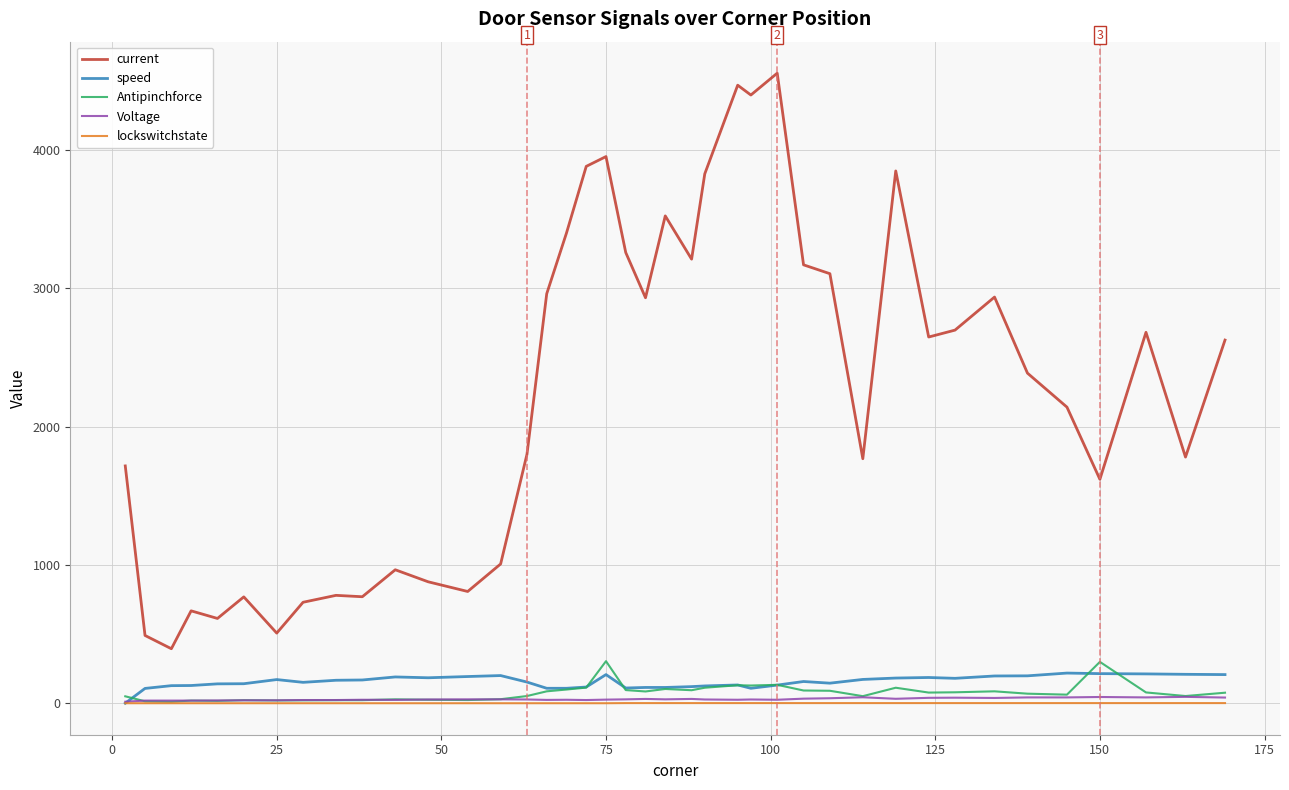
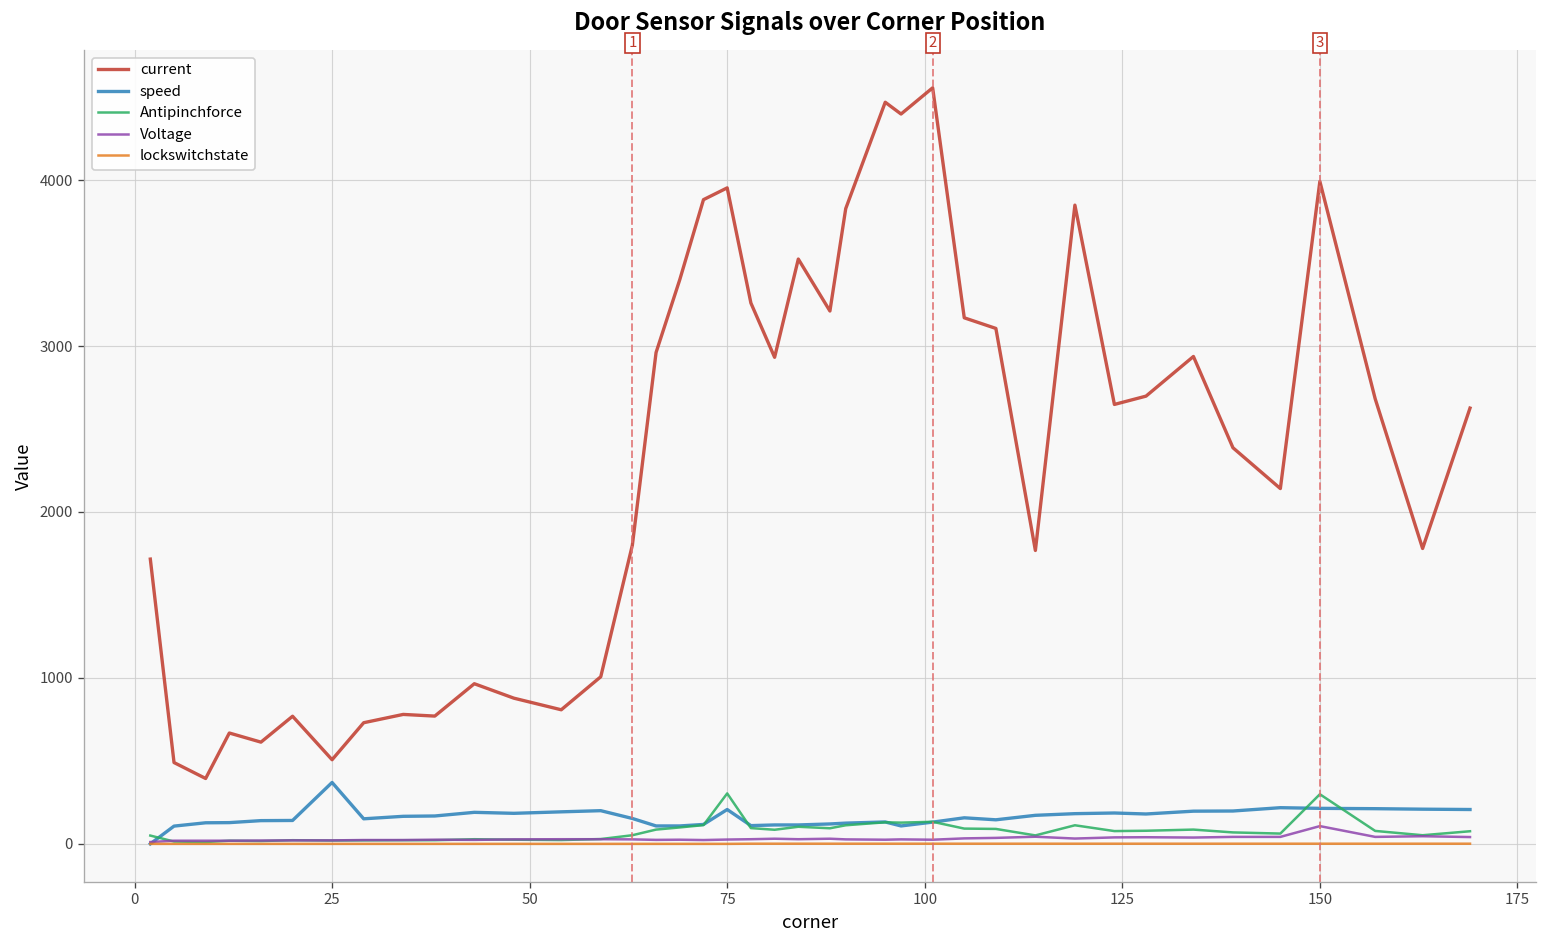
speed, 25: 170 -> 370
current, 150: 1620 -> 3990
Voltage, 150: 50 -> 110
